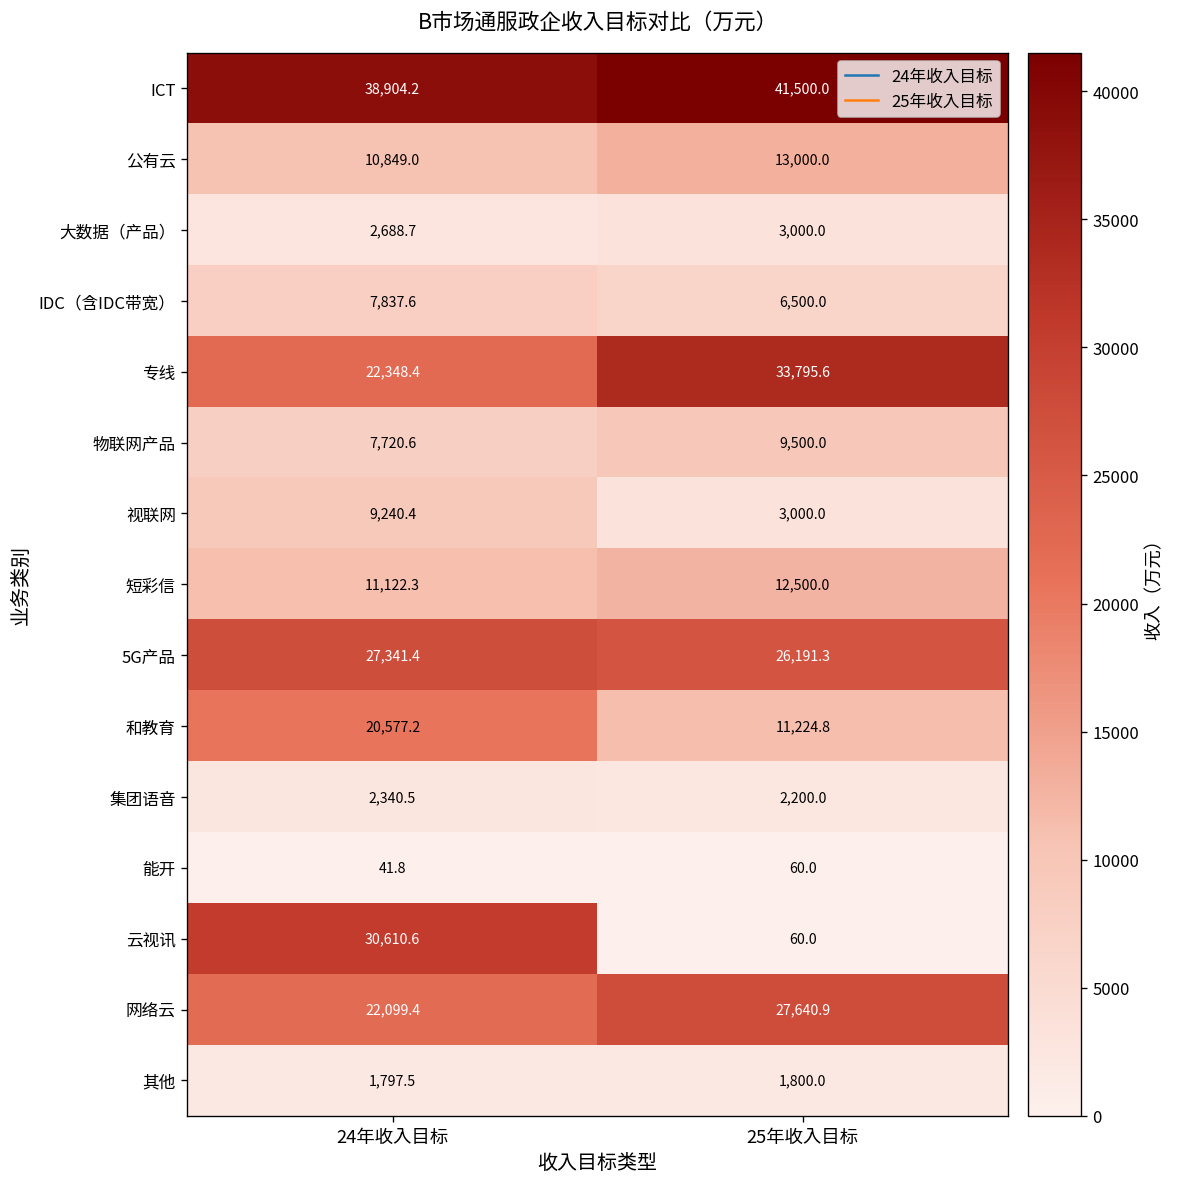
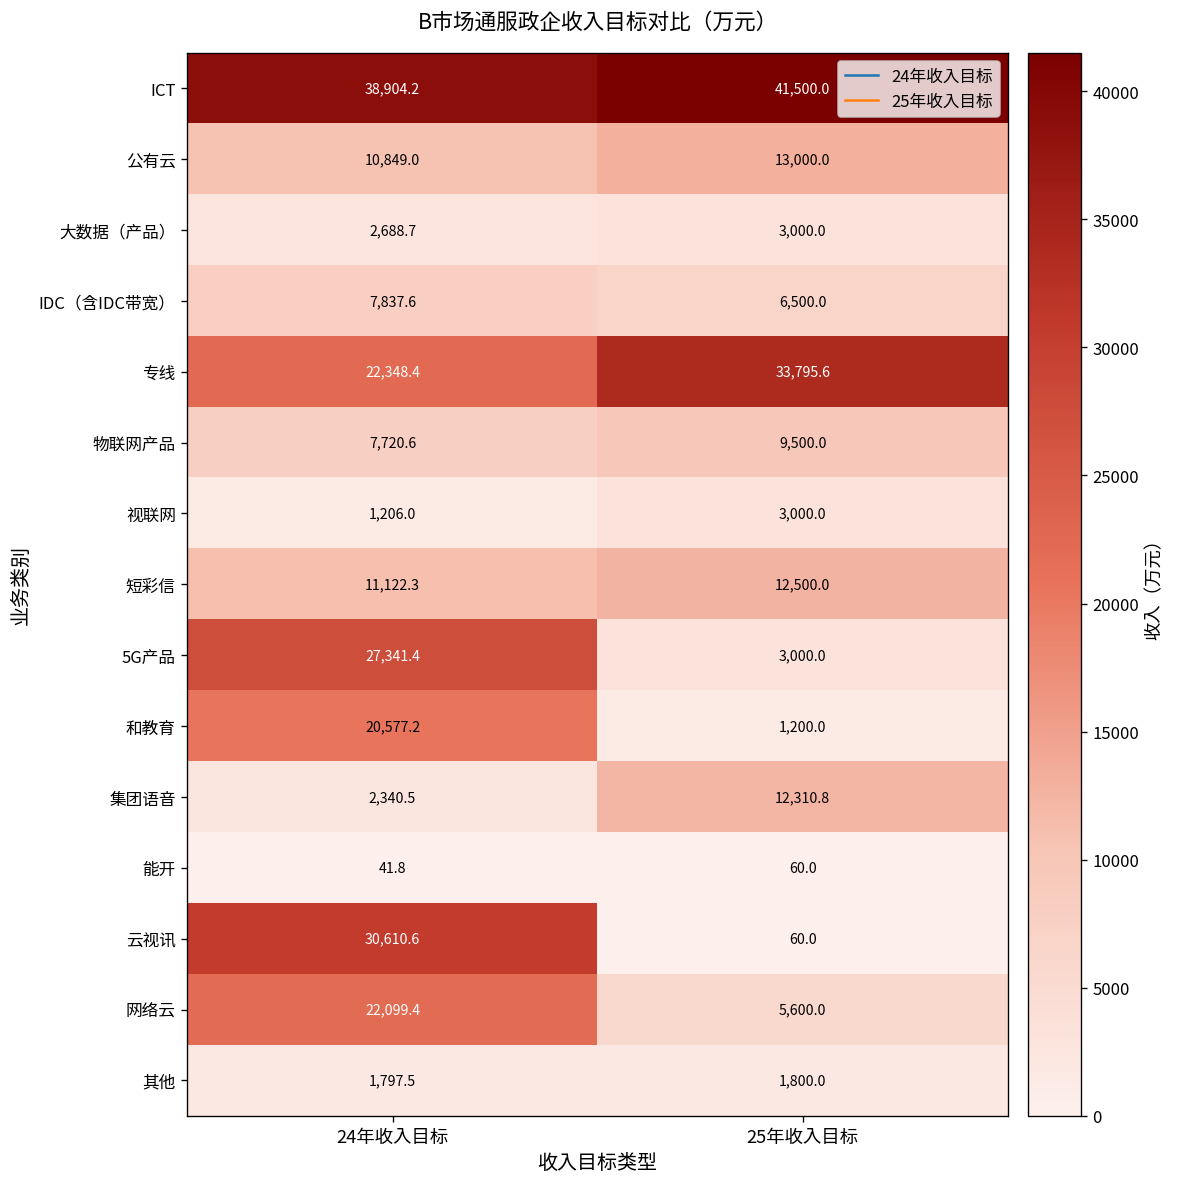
视联网, 24年收入目标: 9,240.4 -> 1,206.0
5G产品, 25年收入目标: 26,191.3 -> 3,000.0
和教育, 25年收入目标: 11,224.8 -> 1,200.0
集团语音, 25年收入目标: 2,200.0 -> 12,310.8
网络云, 25年收入目标: 27,640.9 -> 5,600.0
